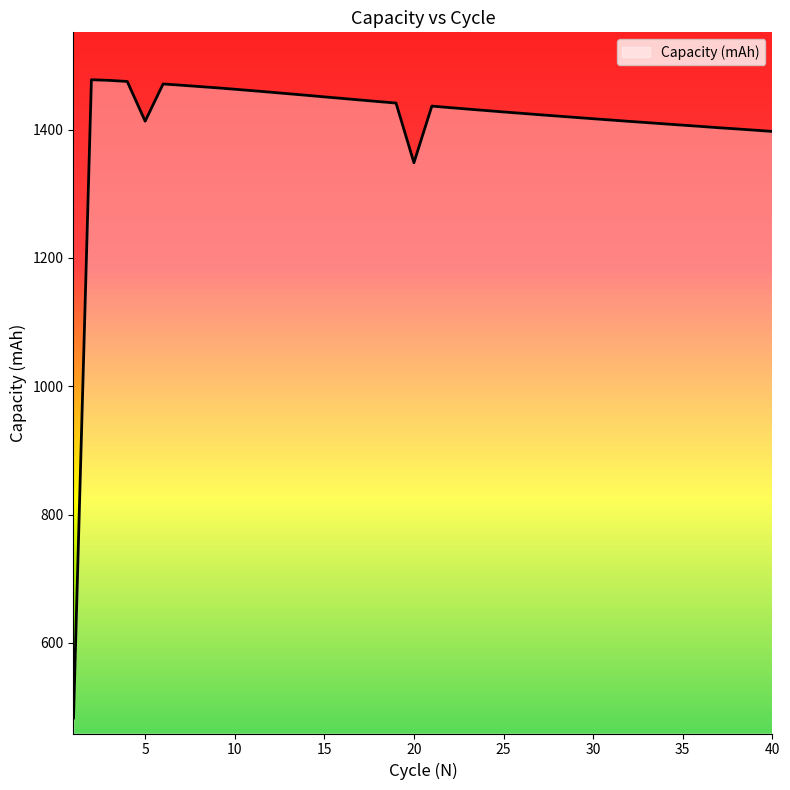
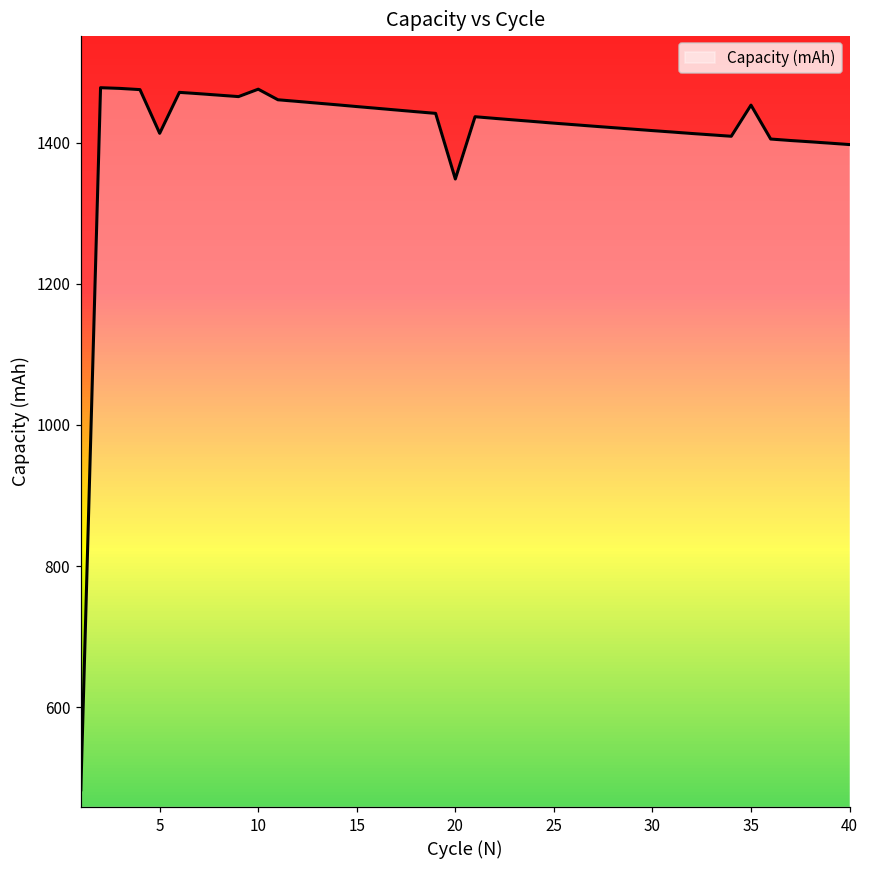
10: 1460 -> 1480
35: 1410 -> 1450
